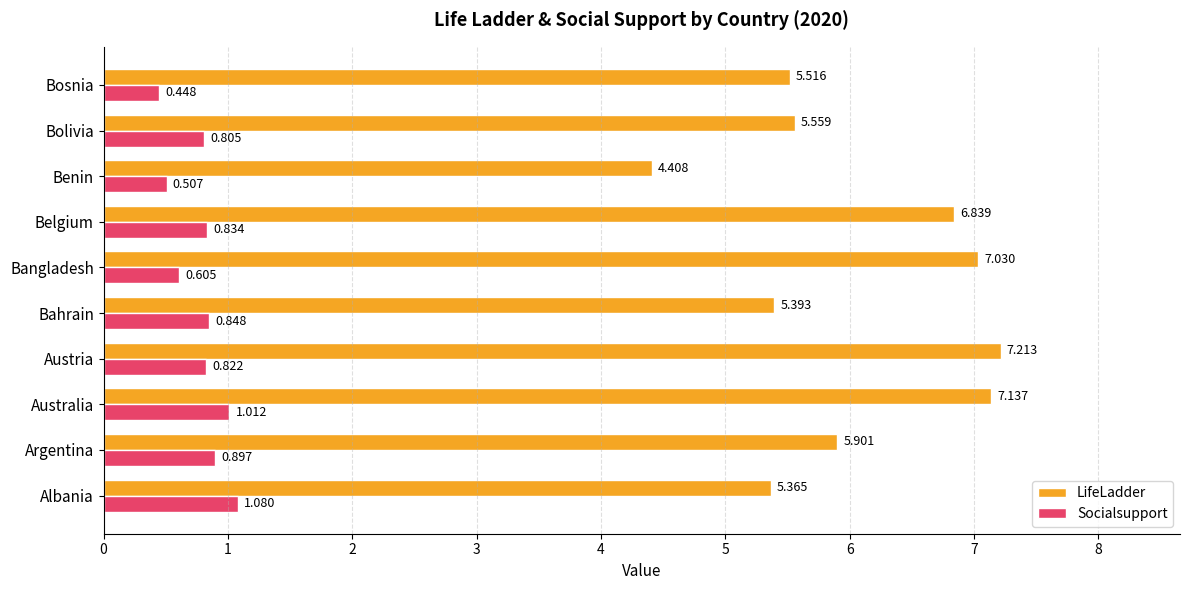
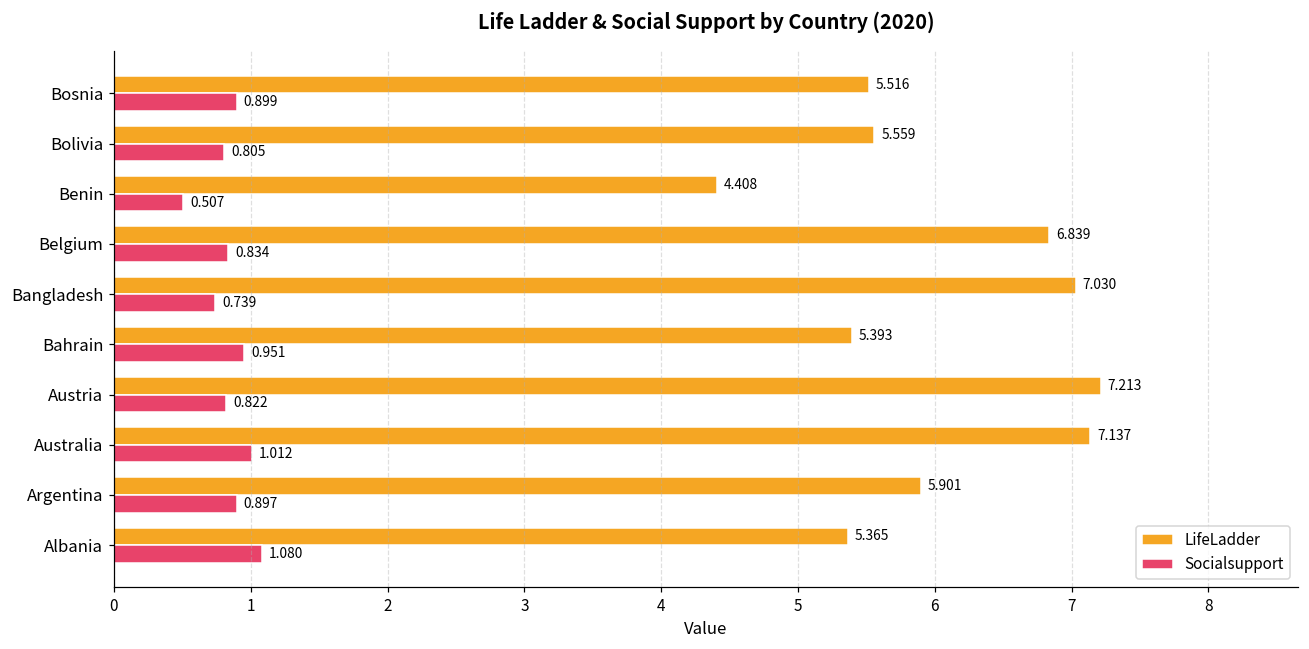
Socialsupport, Bosnia: 0.448 -> 0.899
Socialsupport, Bangladesh: 0.605 -> 0.739
Socialsupport, Bahrain: 0.848 -> 0.951
